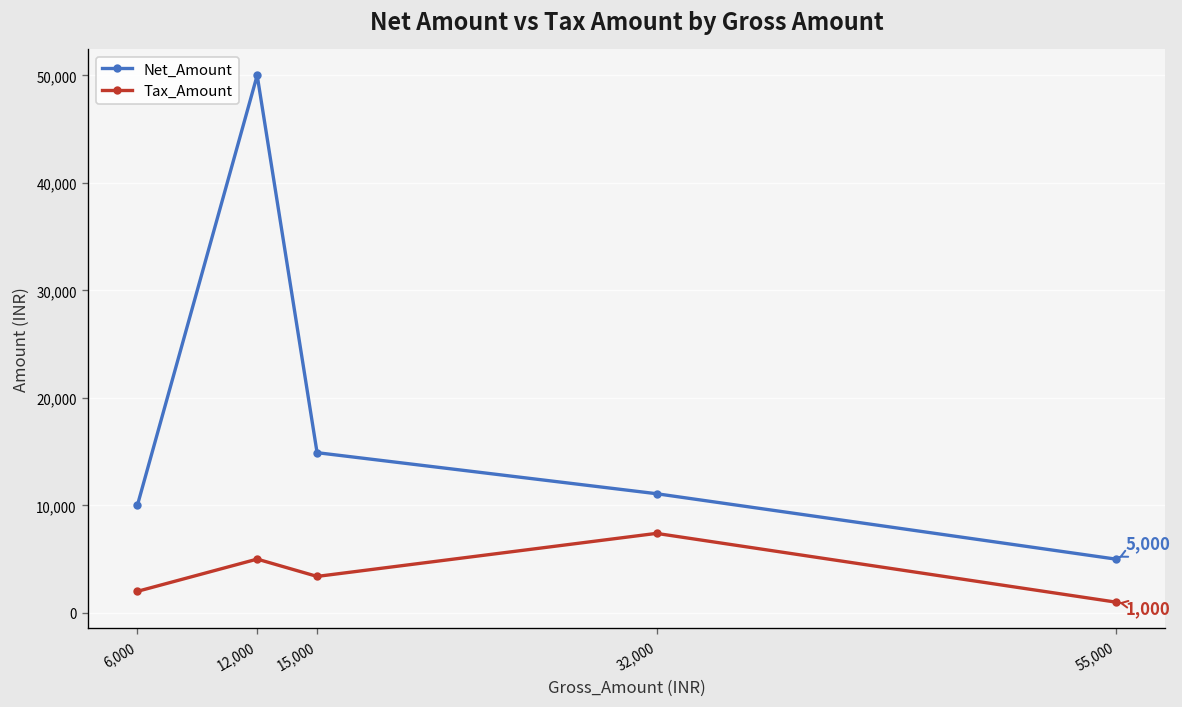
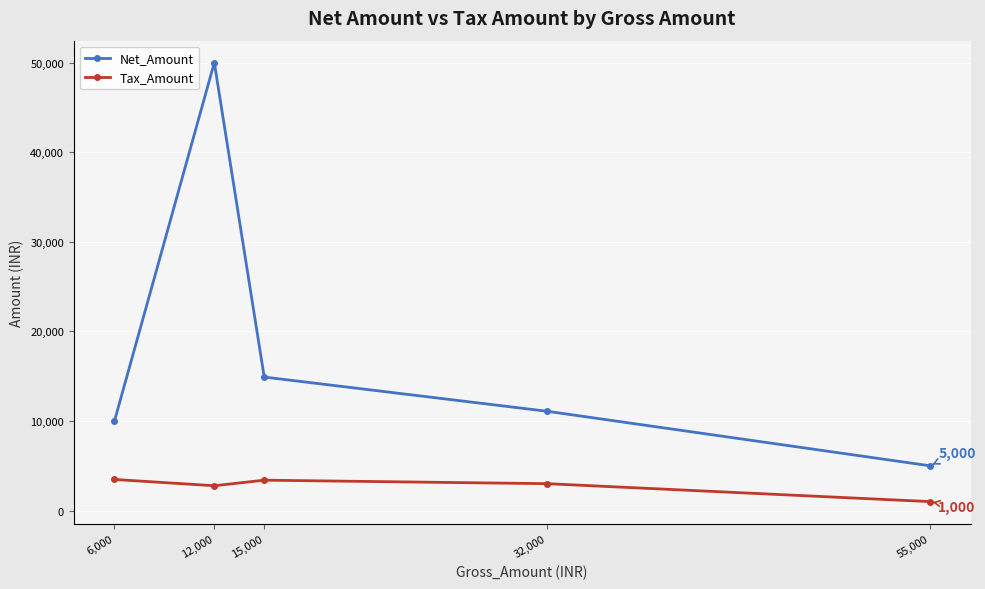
Tax_Amount, 6,000: 2,000 -> 3,000
Tax_Amount, 12,000: 5,000 -> 3,000
Tax_Amount, 32,000: 7,000 -> 3,000
